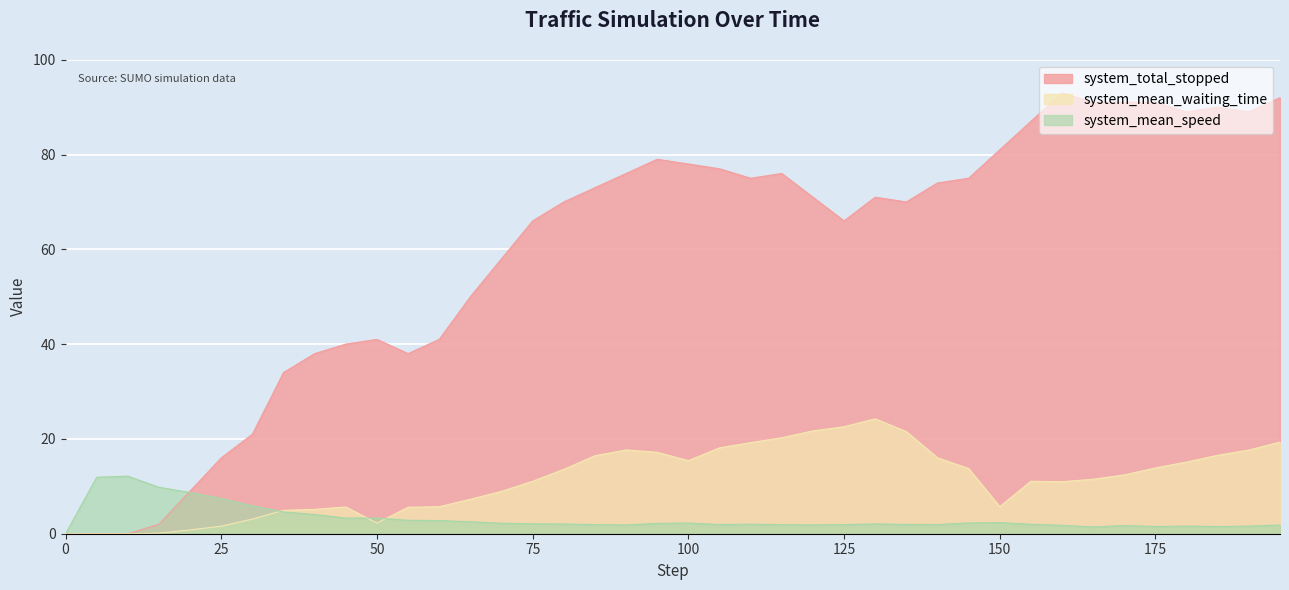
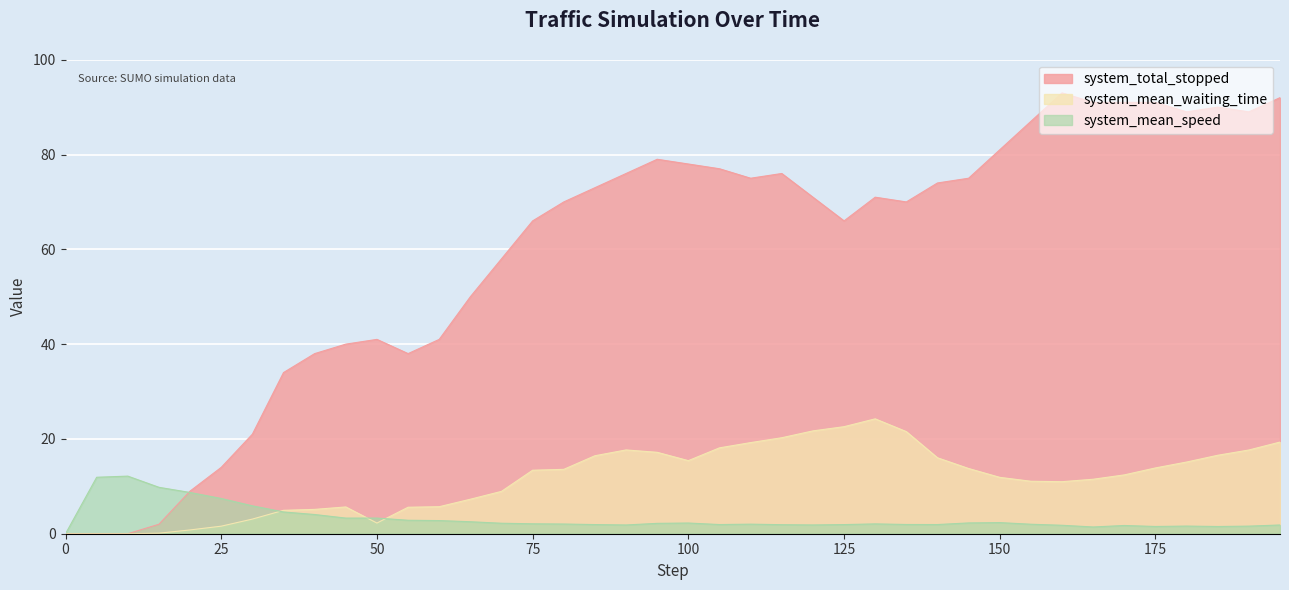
system_total_stopped, 25: 16 -> 14
system_mean_waiting_time, 75: 11 -> 13
system_mean_waiting_time, 150: 6 -> 12
